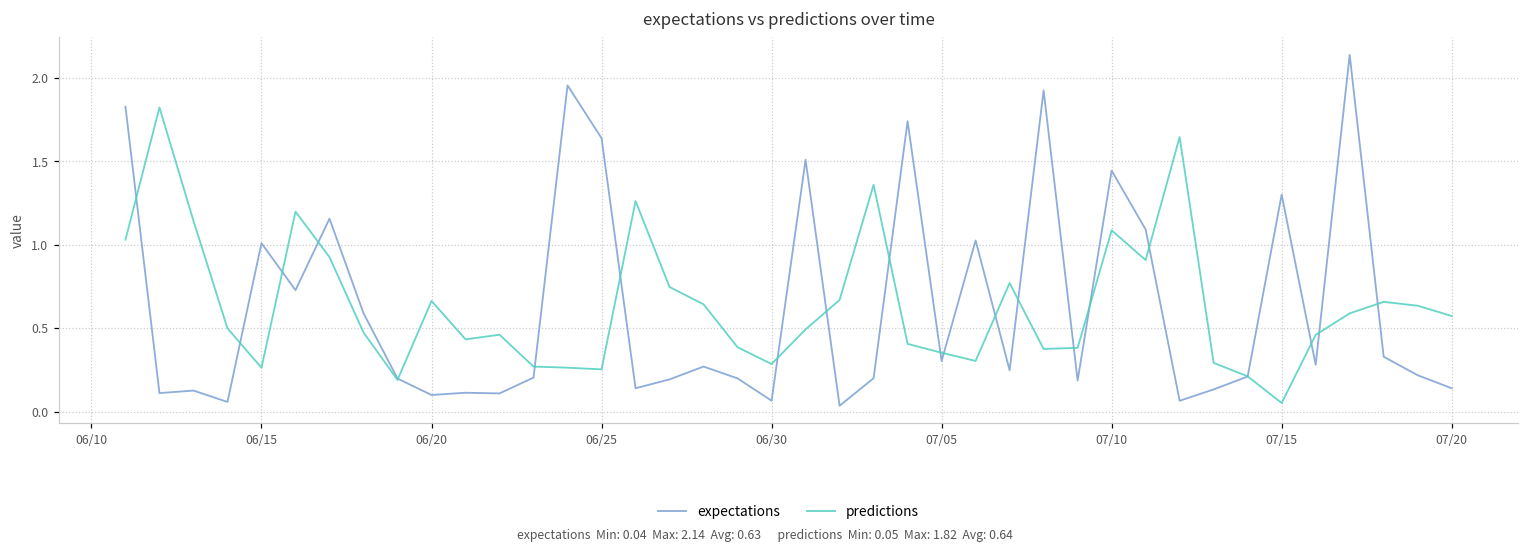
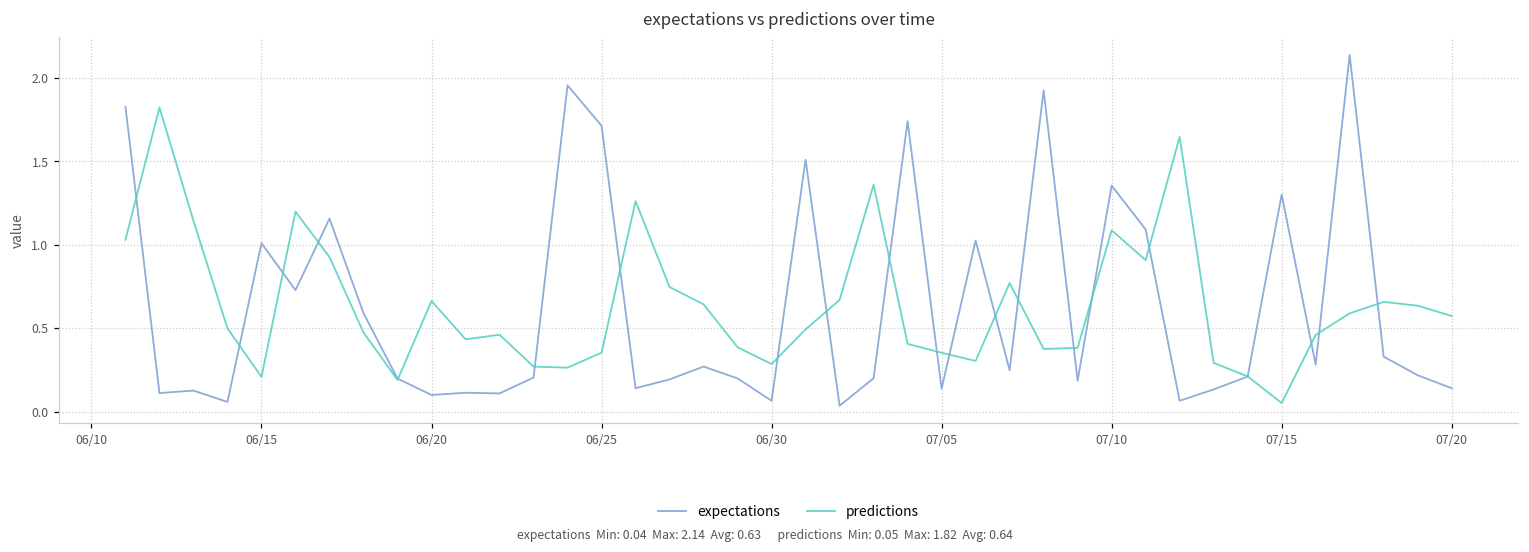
predictions, 06/15: 0.26 -> 0.21
expectations, 06/25: 1.64 -> 1.71
predictions, 06/25: 0.25 -> 0.35
expectations, 07/05: 0.30 -> 0.14
expectations, 07/10: 1.45 -> 1.36
